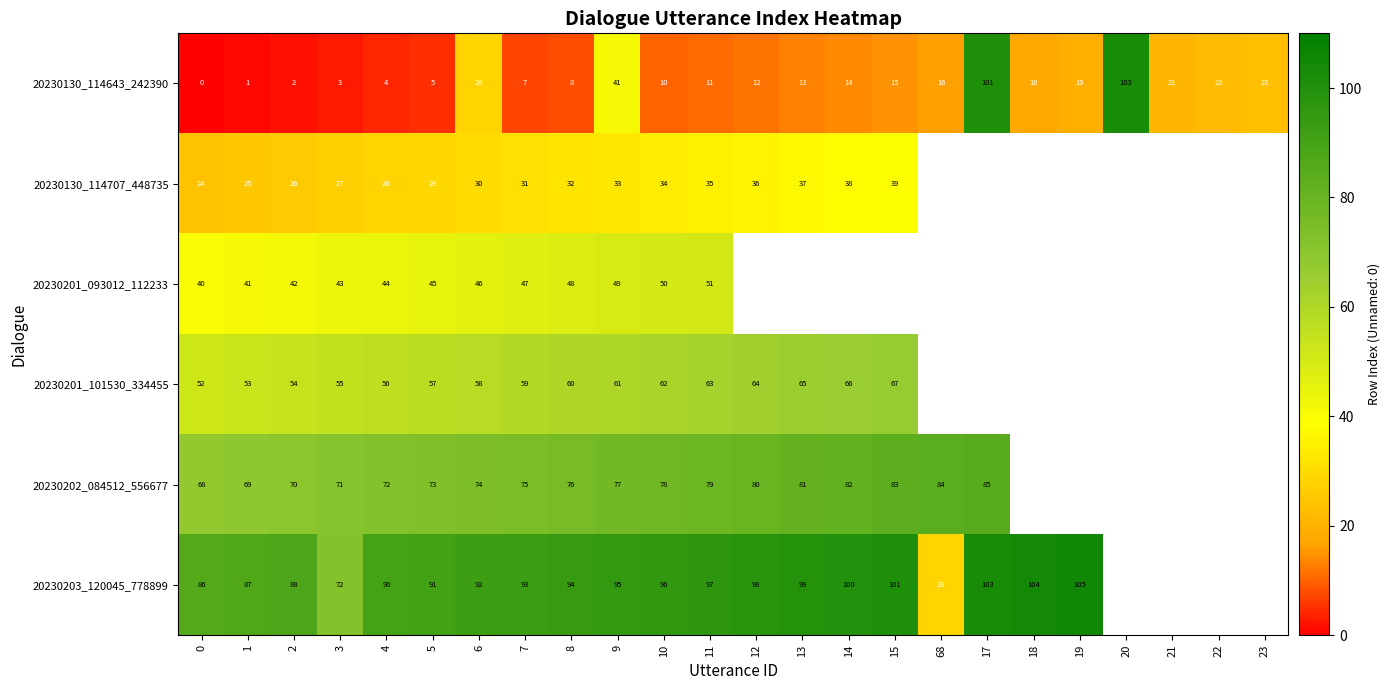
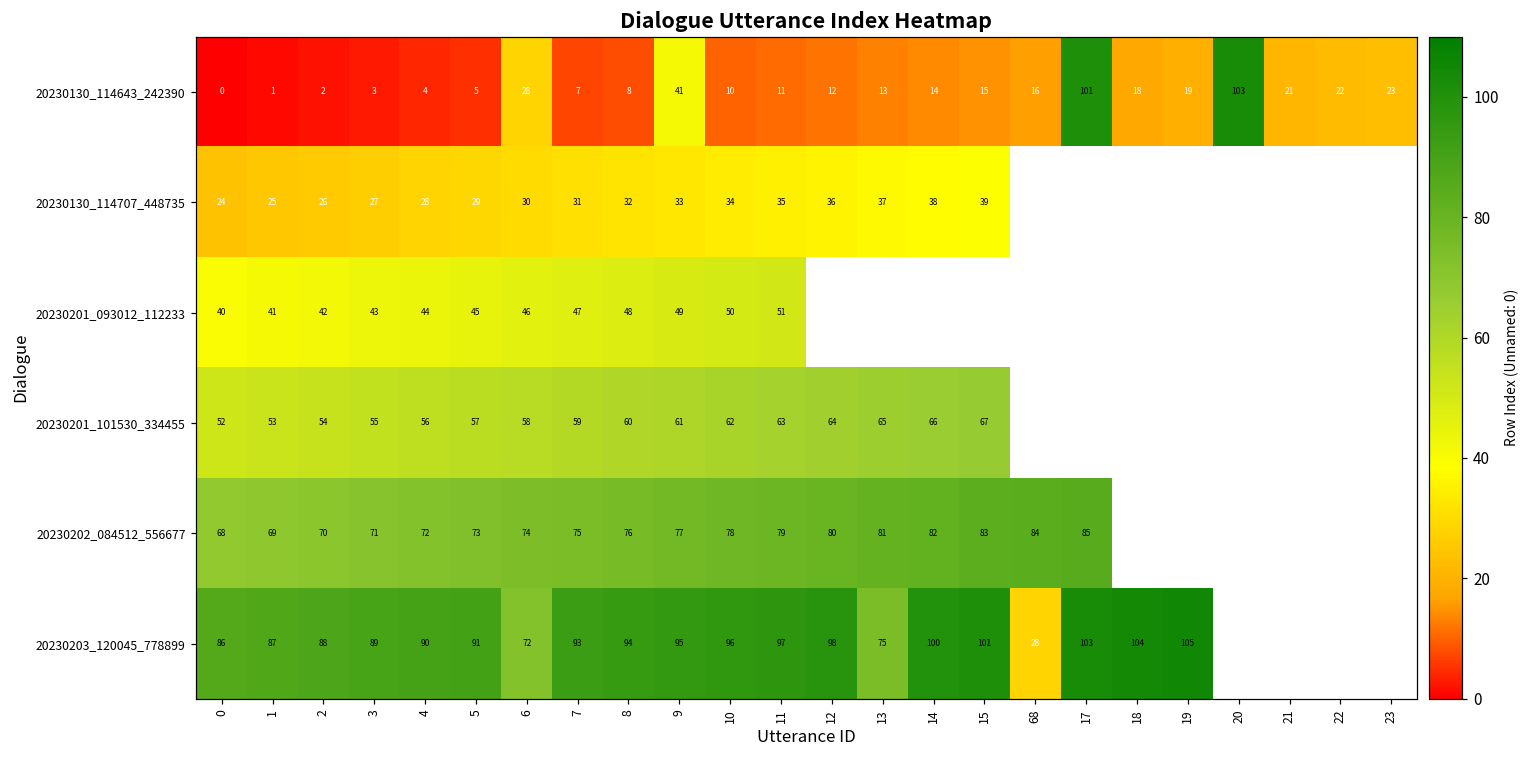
20230203_120045_778899, 3: 72 -> 89
20230203_120045_778899, 6: 92 -> 72
20230203_120045_778899, 13: 99 -> 75
